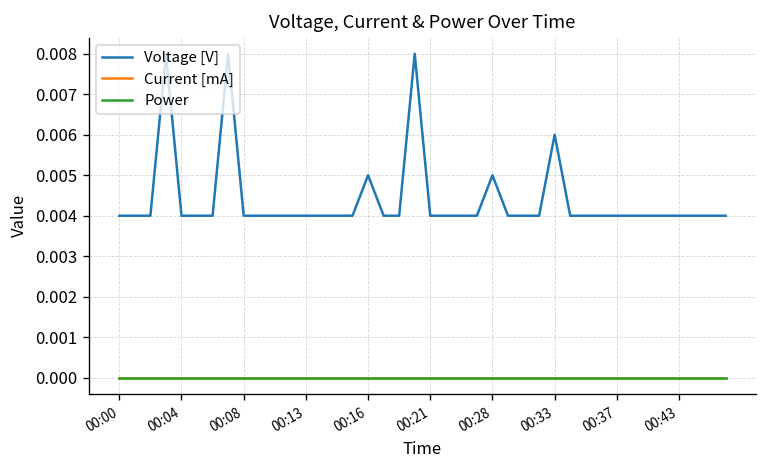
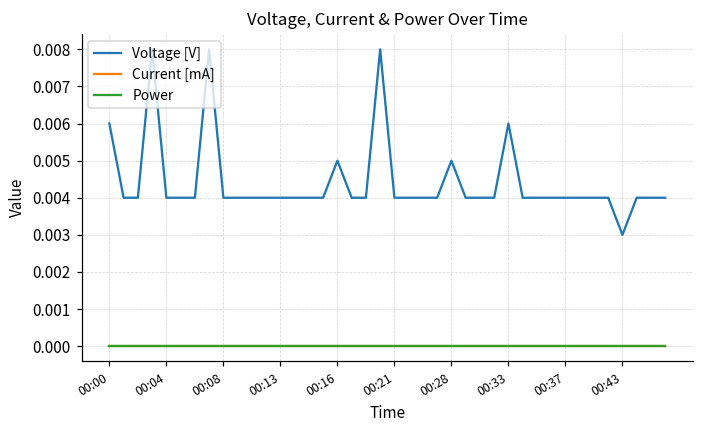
Voltage [V], 00:00: 0.004 -> 0.006
Voltage [V], 00:43: 0.004 -> 0.003
